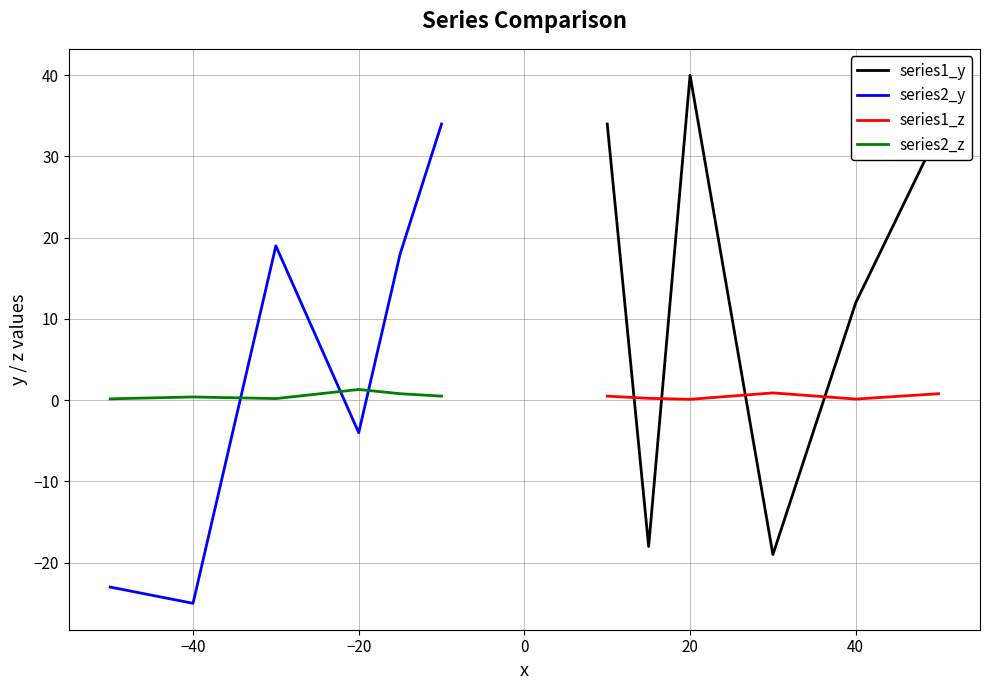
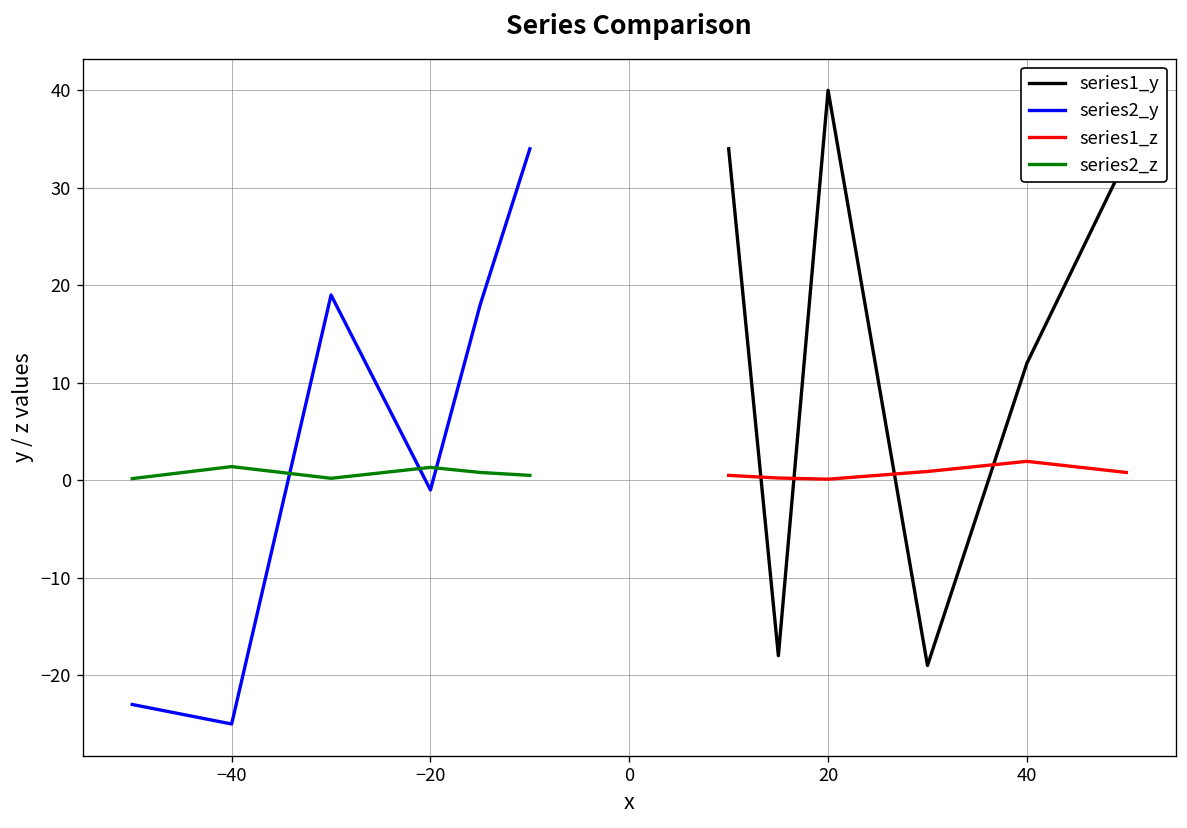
series2_z, −40: 0 -> 1
series2_y, −20: -4 -> -1
series1_z, 40: 0 -> 2
